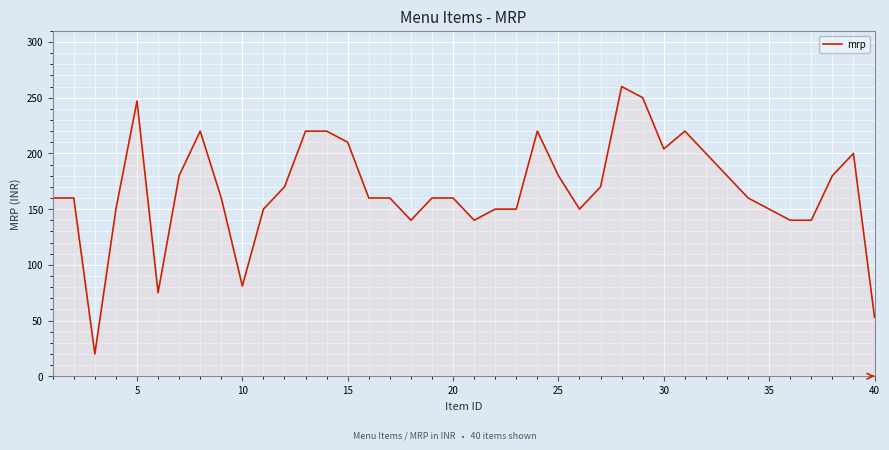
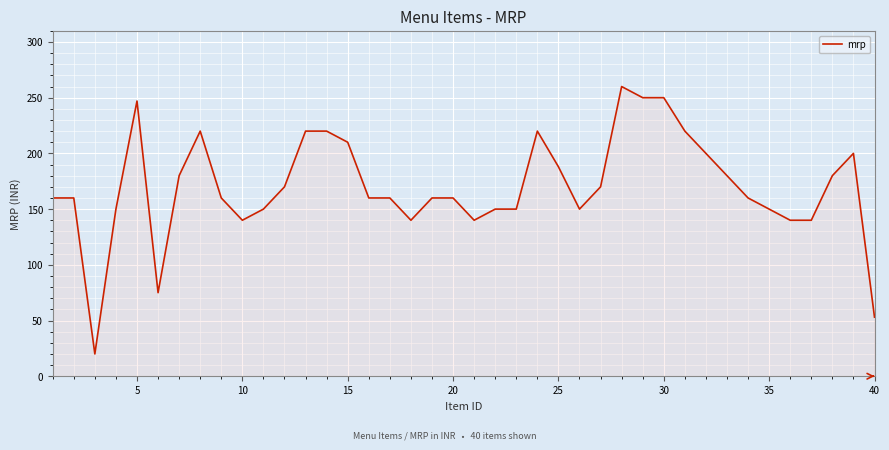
10: 81 -> 140
25: 180 -> 188
30: 204 -> 250
